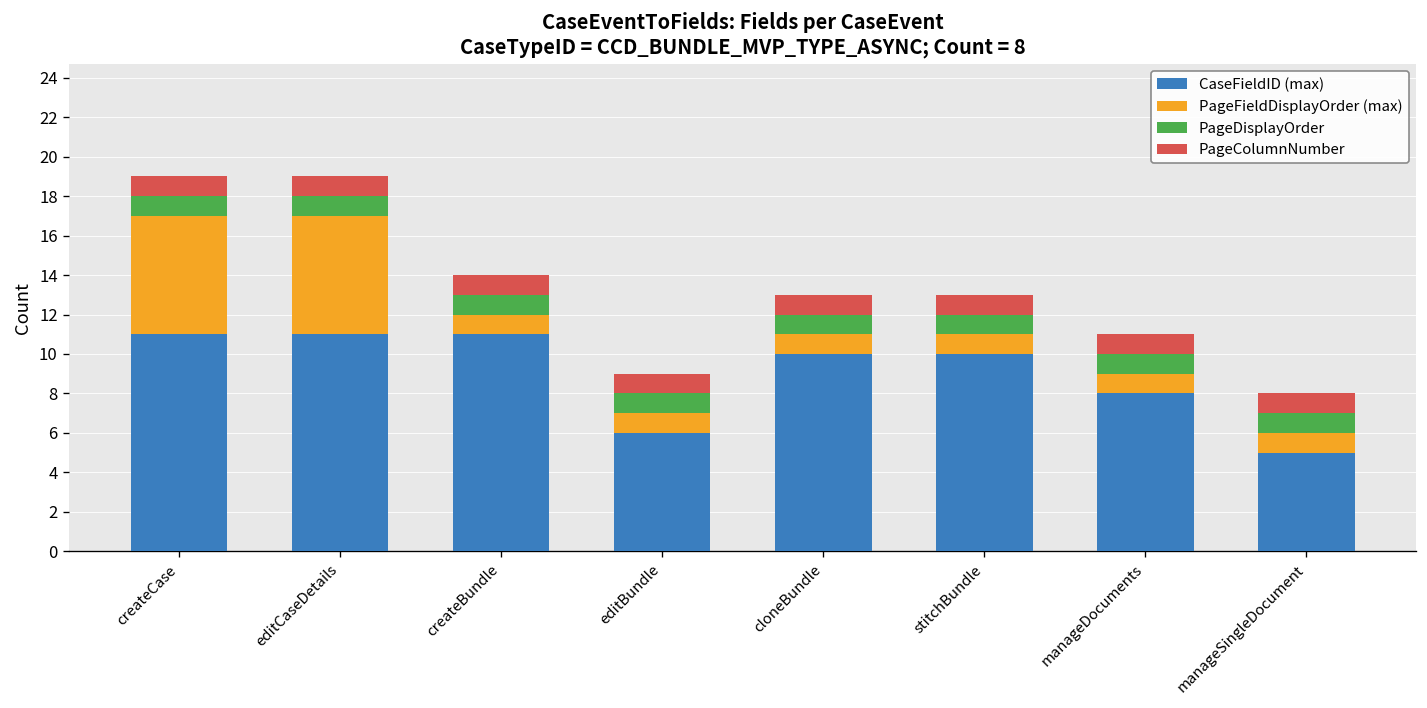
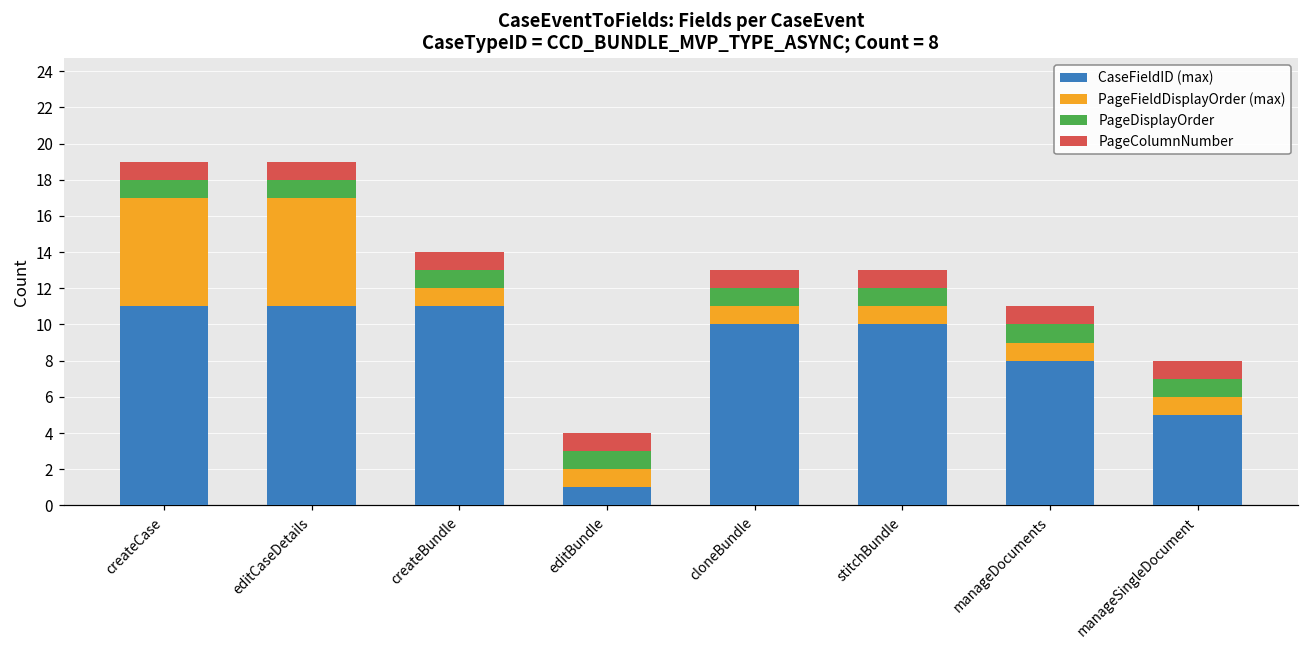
CaseFieldID (max), editBundle: 6 -> 1
